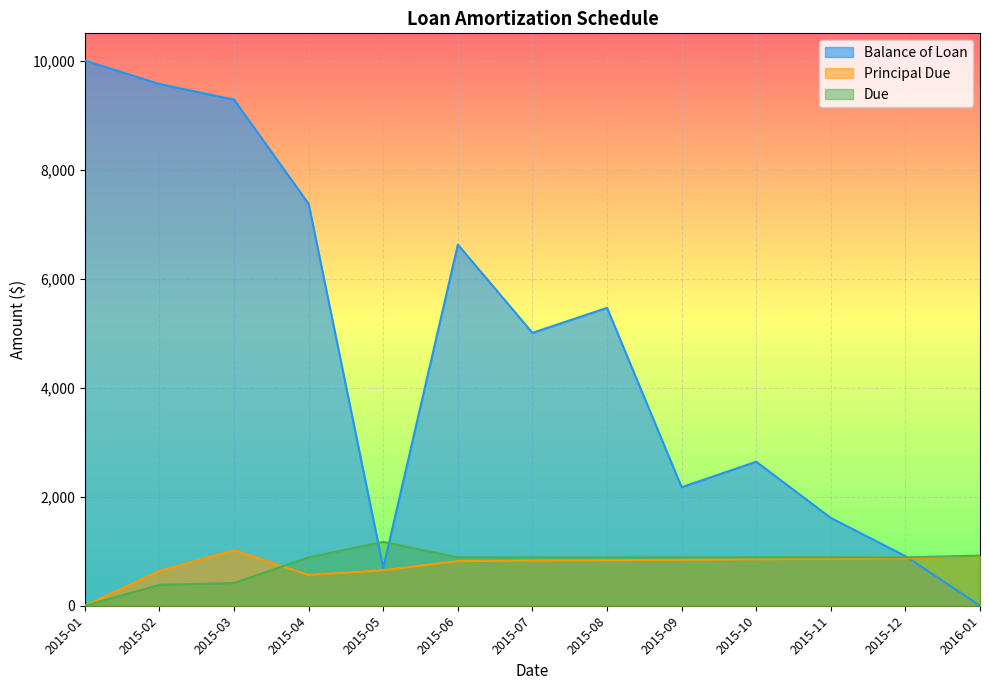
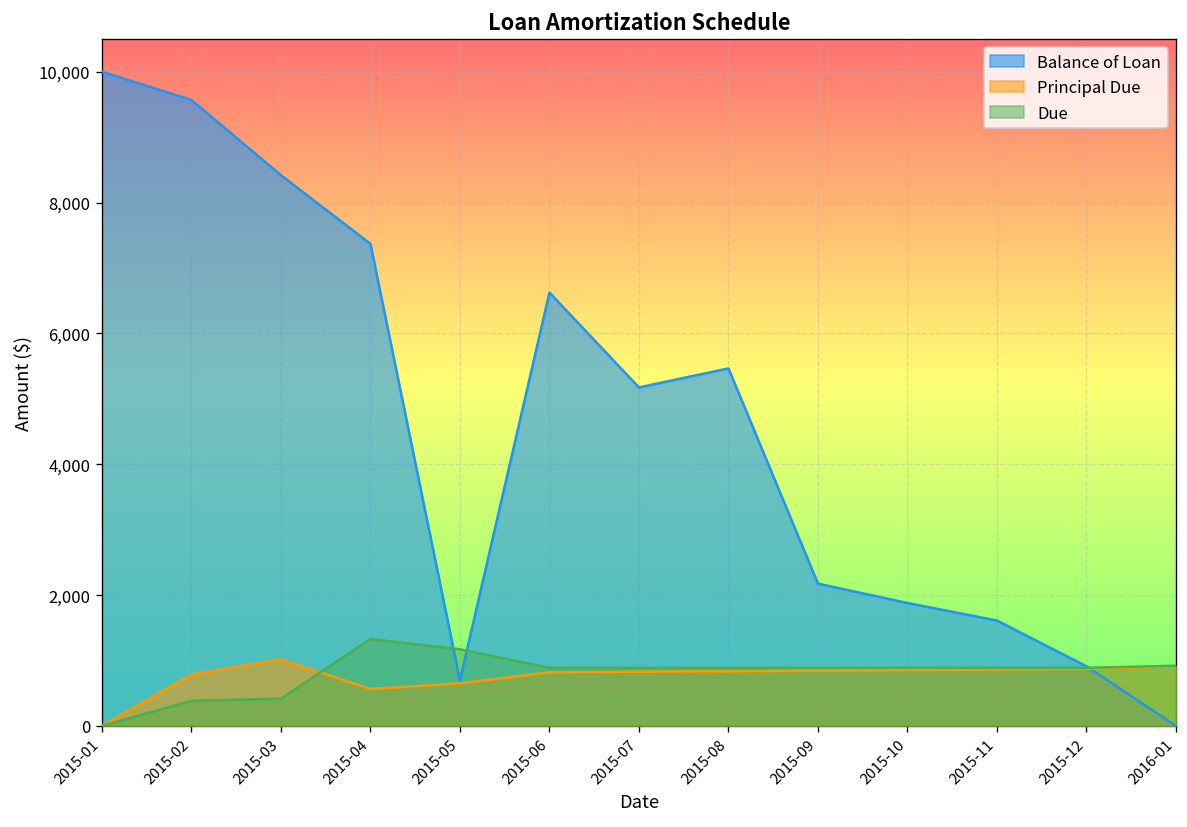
Principal Due, 2015-02: 600 -> 800
Balance of Loan, 2015-03: 9,300 -> 8,400
Due, 2015-04: 900 -> 1,300
Balance of Loan, 2015-07: 5,000 -> 5,200
Balance of Loan, 2015-10: 2,600 -> 1,900
